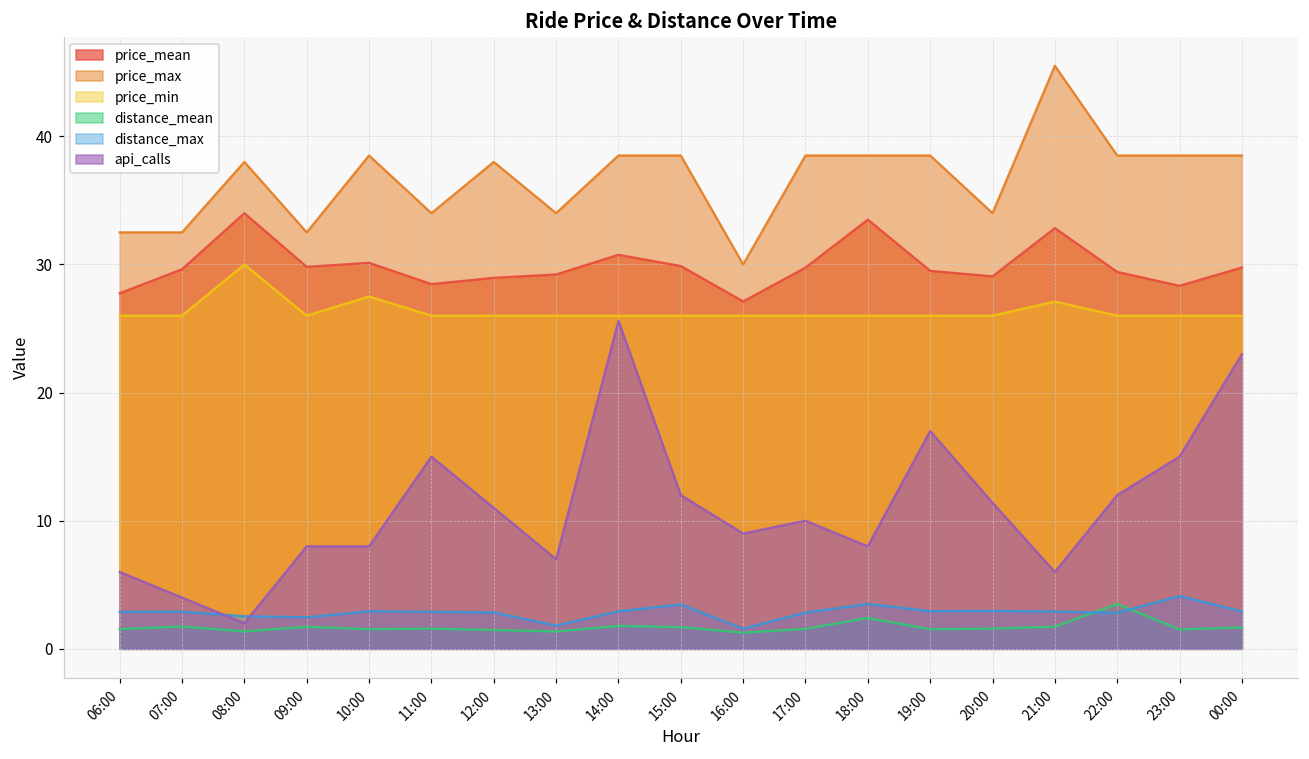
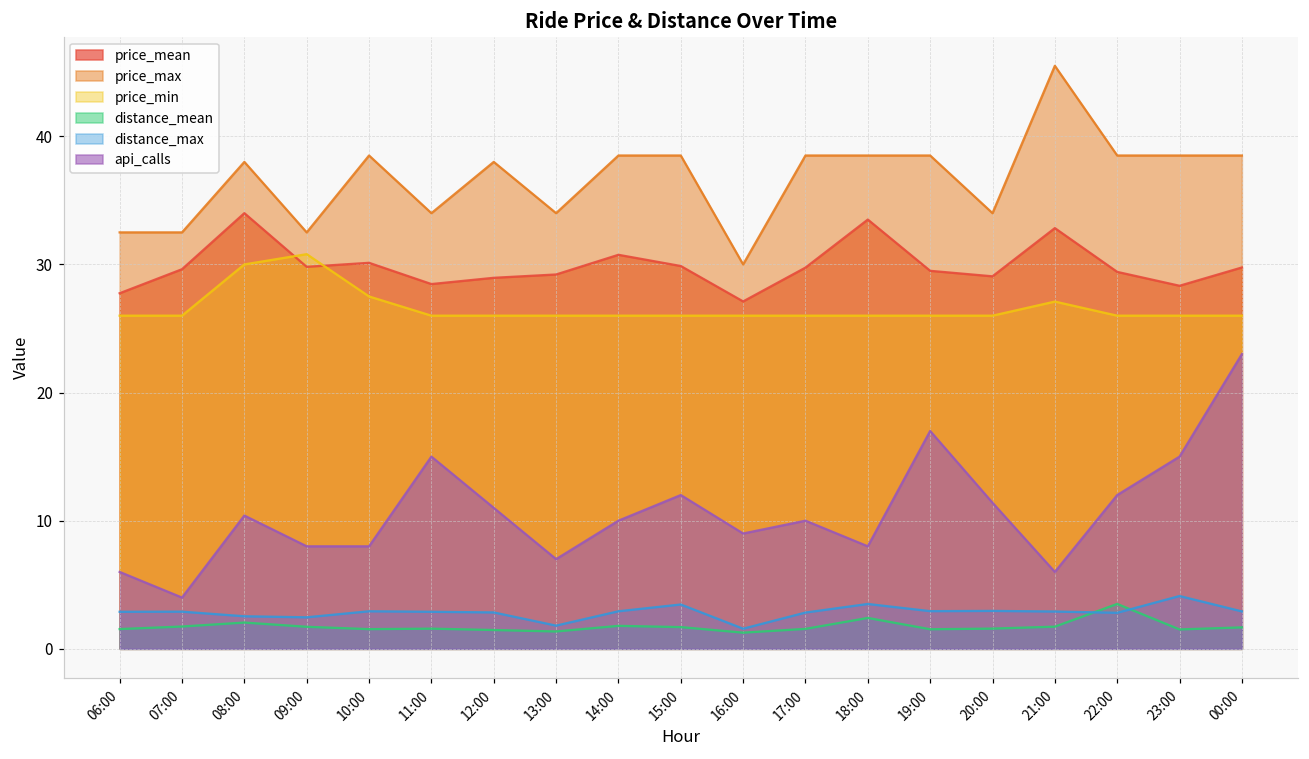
distance_mean, 08:00: 1.4 -> 2.1
api_calls, 08:00: 2.0 -> 10.4
price_min, 09:00: 26.0 -> 30.8
api_calls, 14:00: 25.6 -> 10.0
